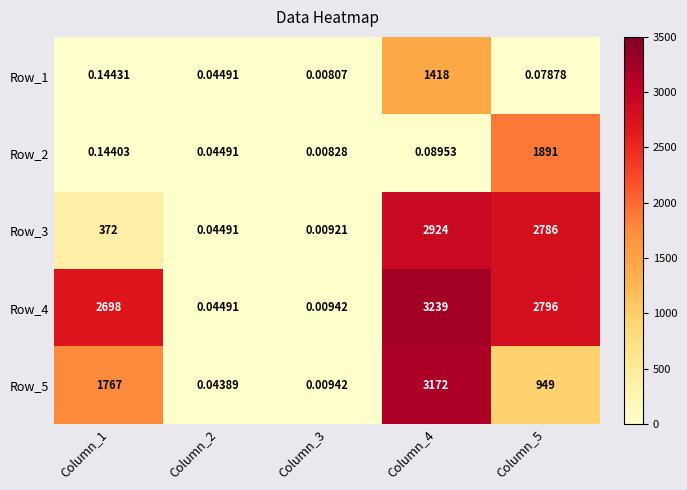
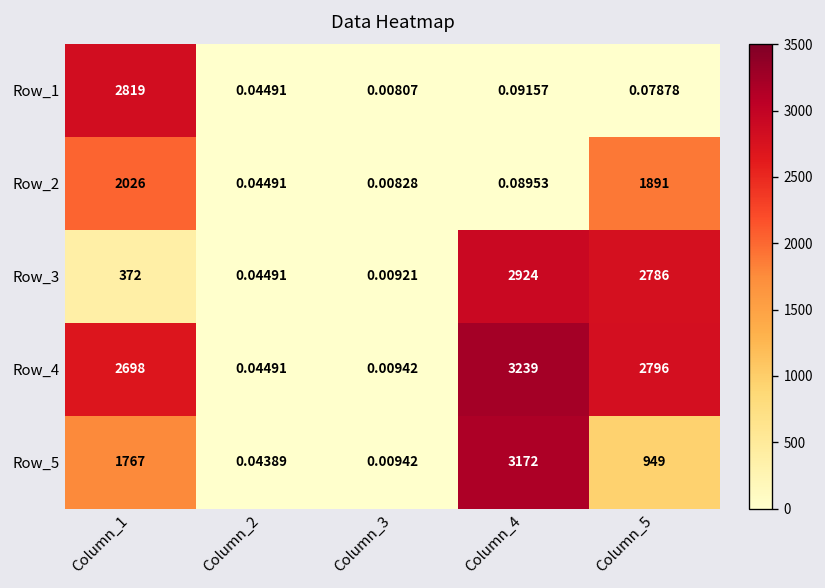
Row_1, Column_1: 0.14431 -> 2819
Row_1, Column_4: 1418 -> 0.09157
Row_2, Column_1: 0.14403 -> 2026
